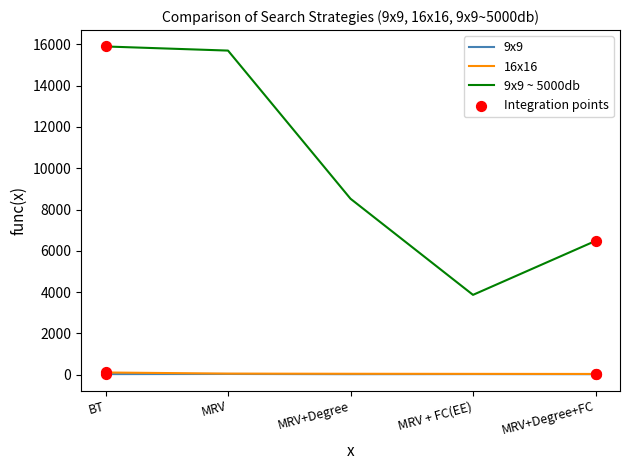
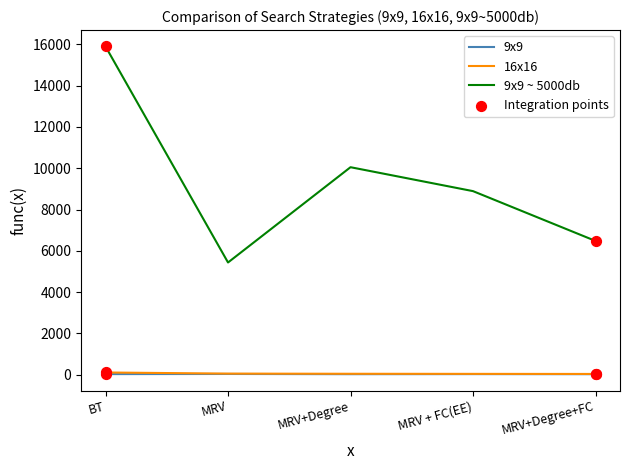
9x9 ~ 5000db, MRV: 15700 -> 5400
9x9 ~ 5000db, MRV+Degree: 8500 -> 10000
9x9 ~ 5000db, MRV + FC(EE): 3900 -> 8900
